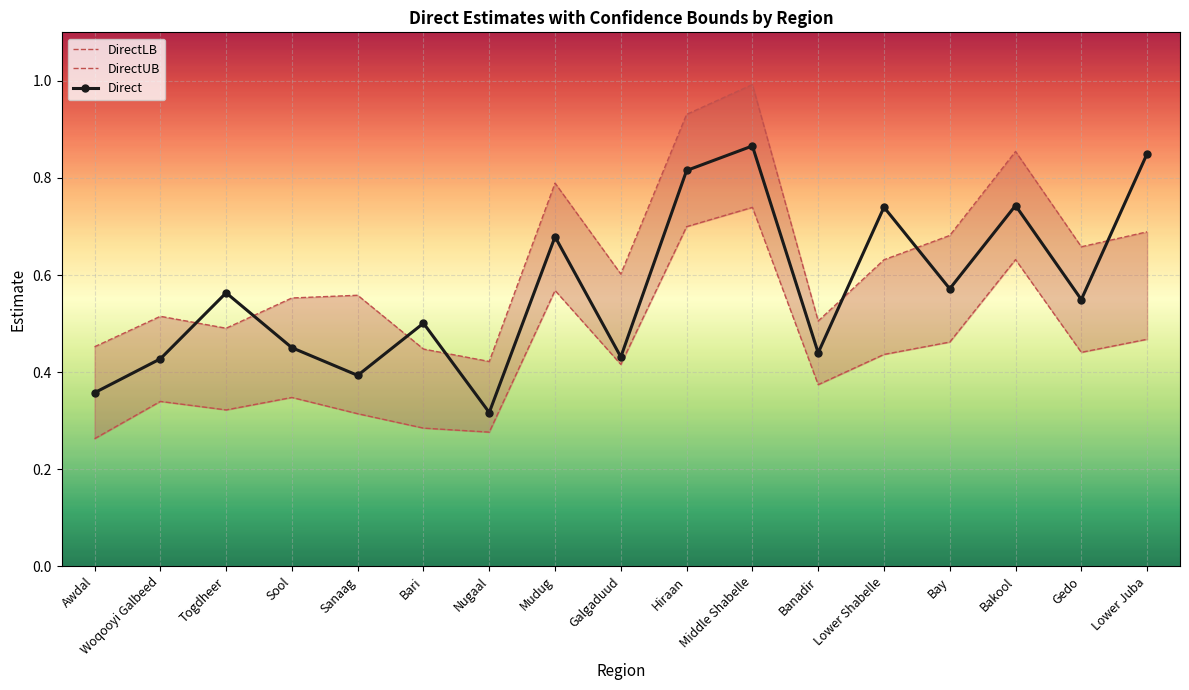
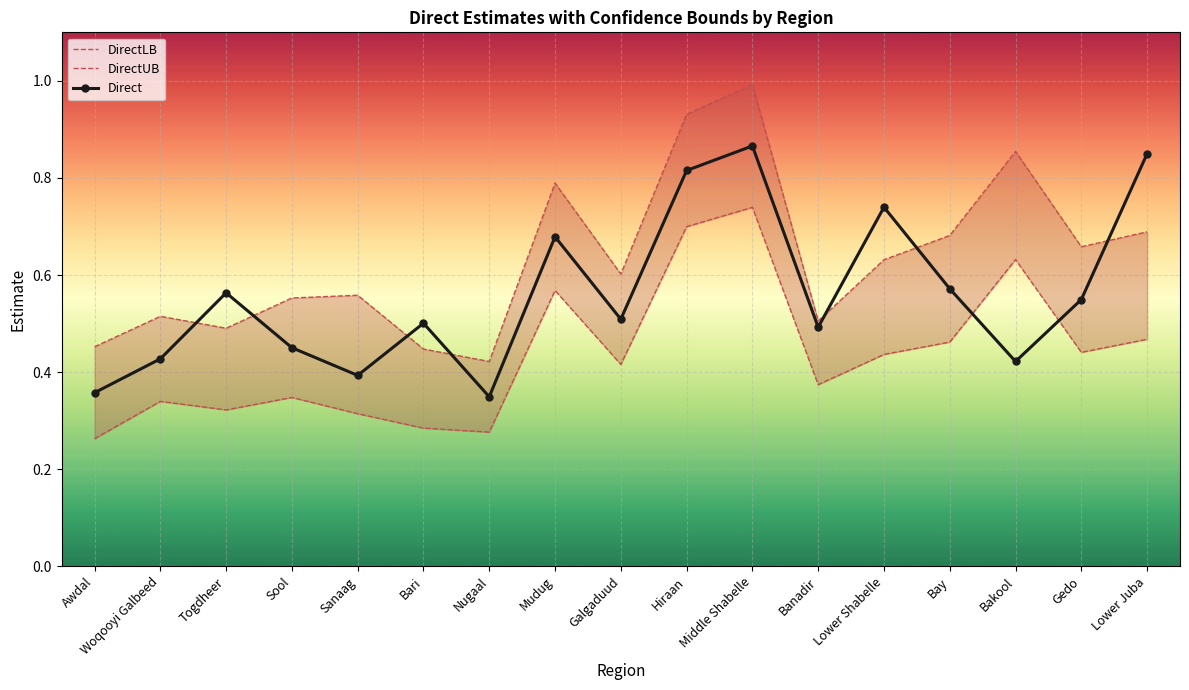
Direct, Nugaal: 0.32 -> 0.35
Direct, Galgaduud: 0.43 -> 0.51
Direct, Banadir: 0.44 -> 0.49
Direct, Bakool: 0.74 -> 0.42
